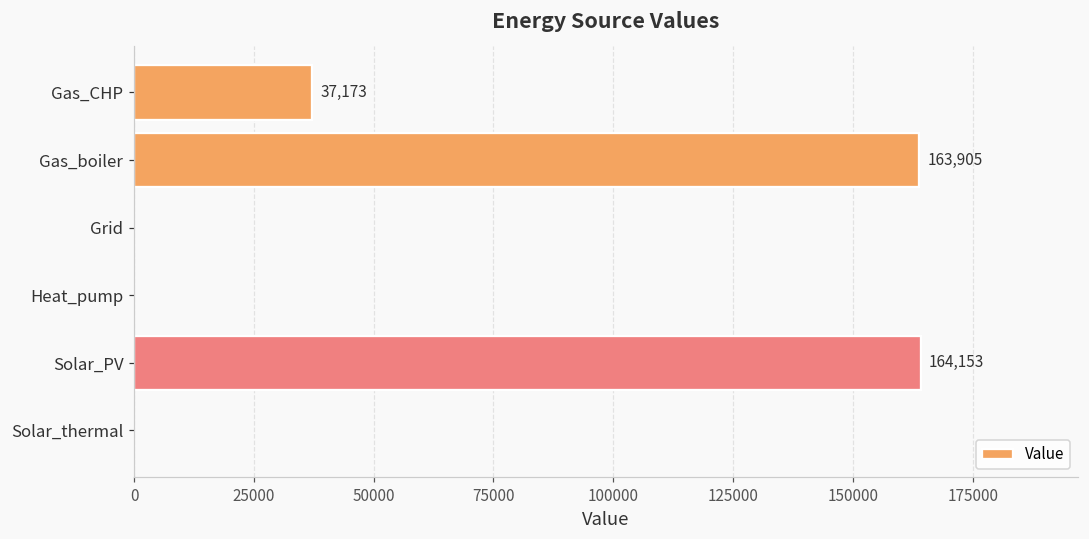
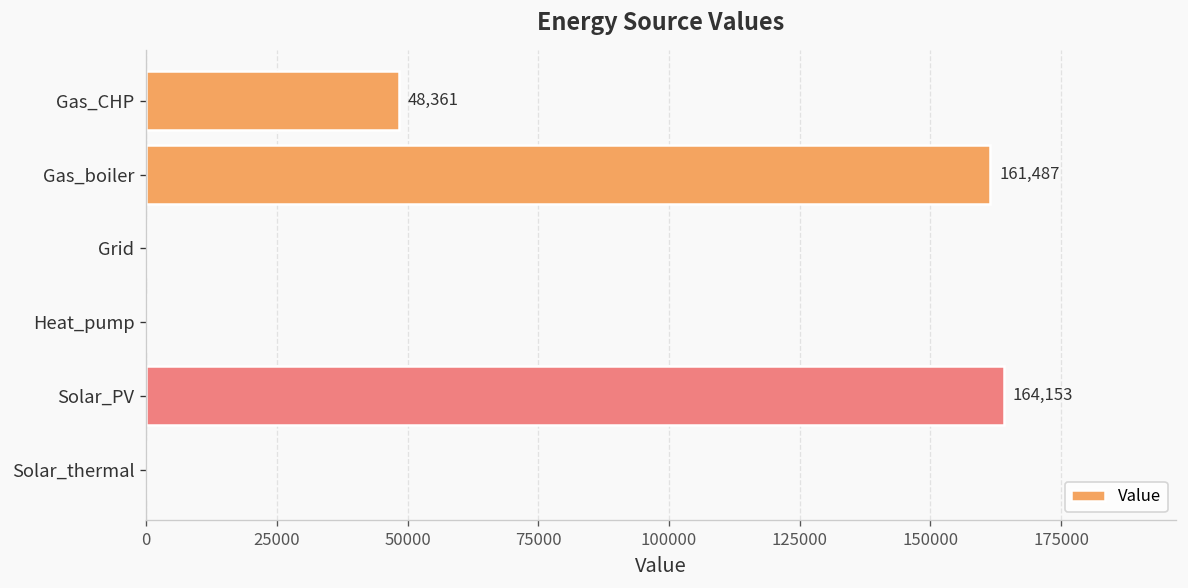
Gas_CHP: 37,173 -> 48,361
Gas_boiler: 163,905 -> 161,487
